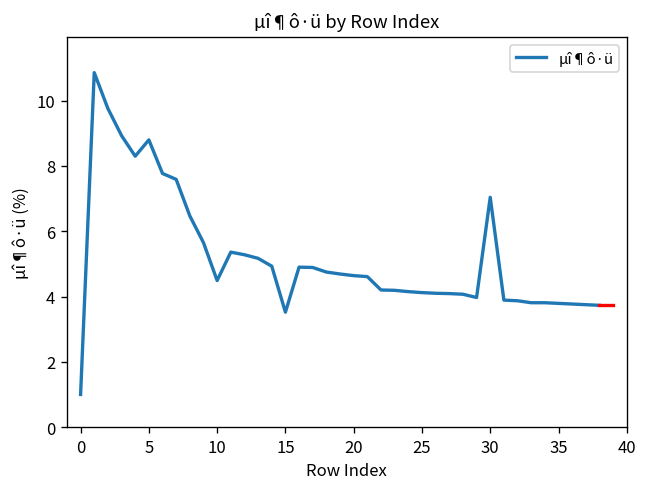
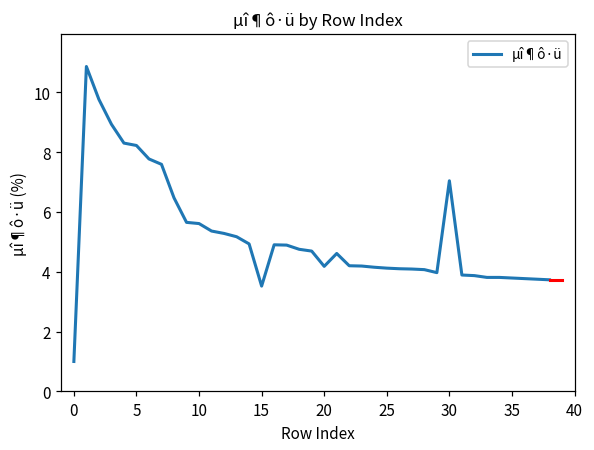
µî¶ô·ü, 5: 8.8 -> 8.2
µî¶ô·ü, 10: 4.5 -> 5.6
µî¶ô·ü, 20: 4.6 -> 4.2
